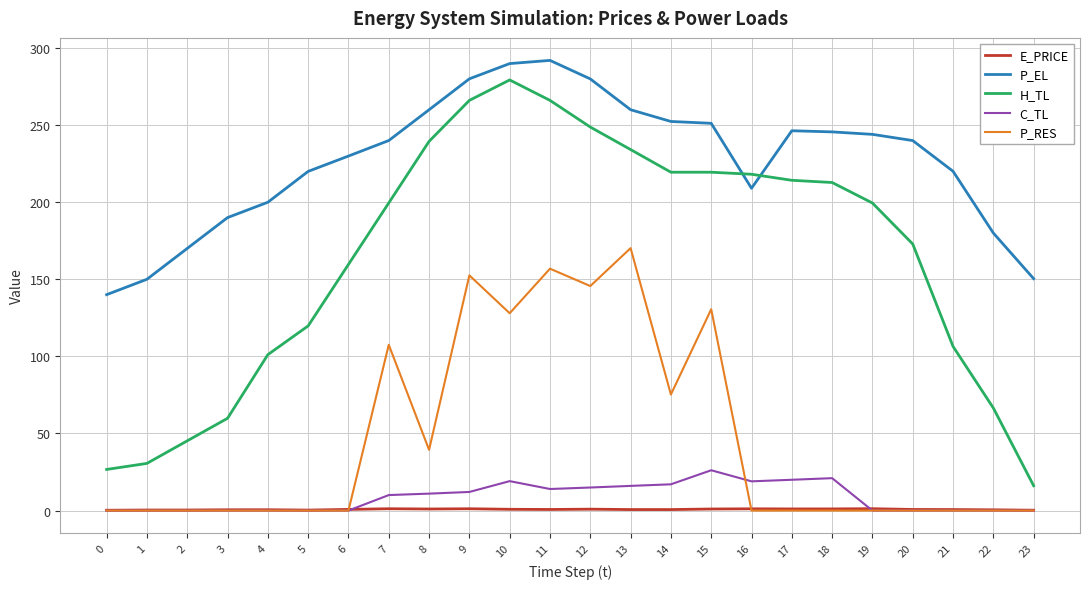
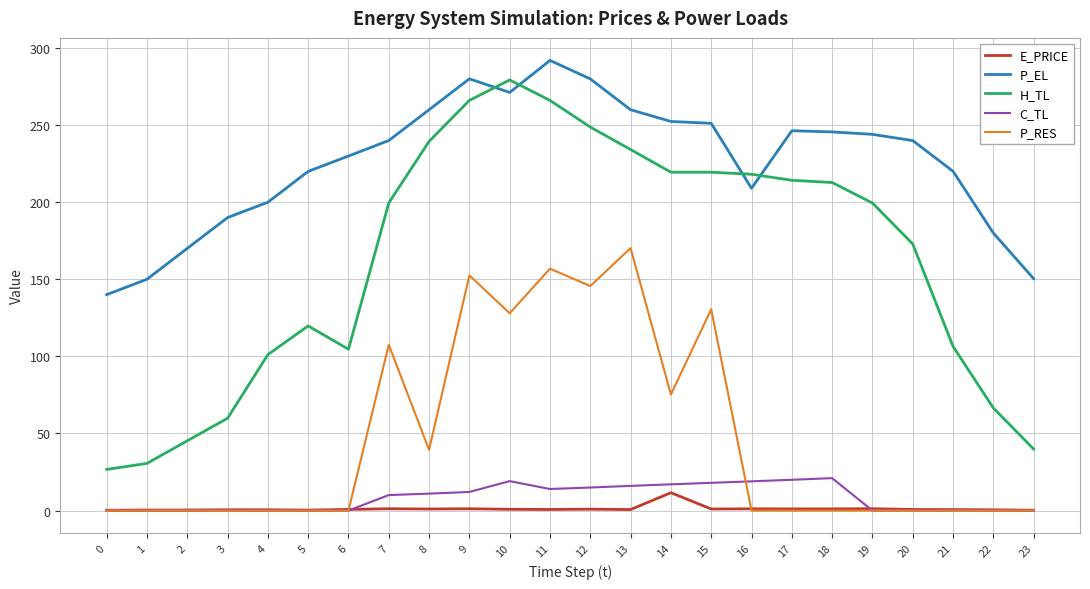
H_TL, 6: 160 -> 105
P_EL, 10: 290 -> 271
E_PRICE, 14: 1 -> 12
C_TL, 15: 26 -> 18
H_TL, 23: 16 -> 40
